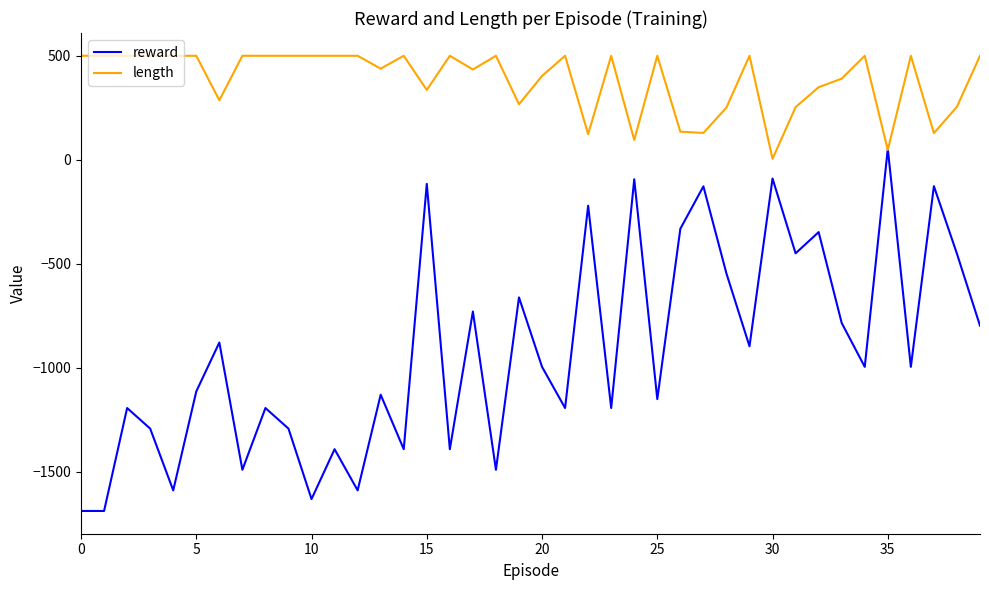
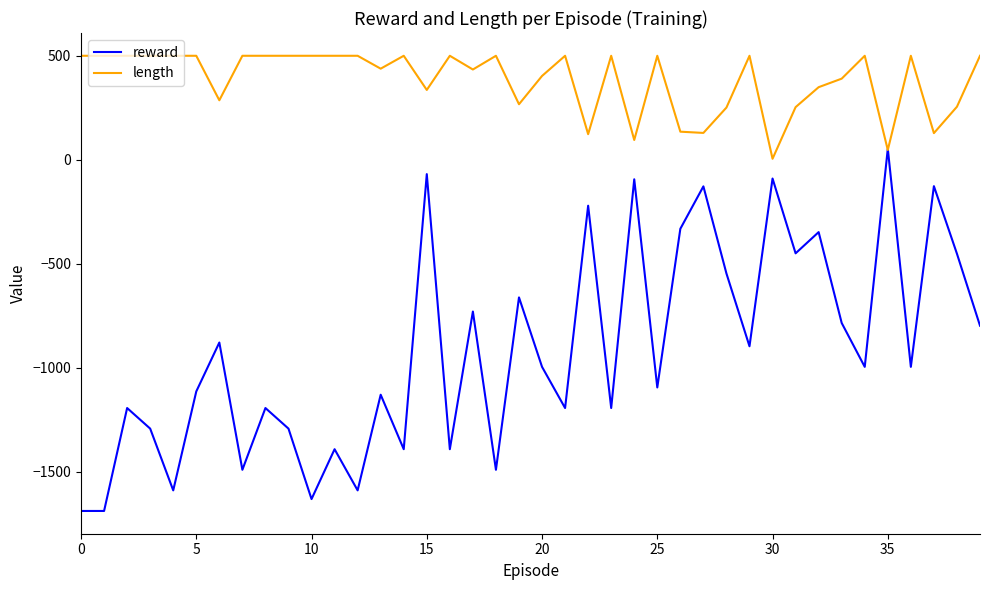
reward, 15: -120 -> -70
reward, 25: -1150 -> -1100
